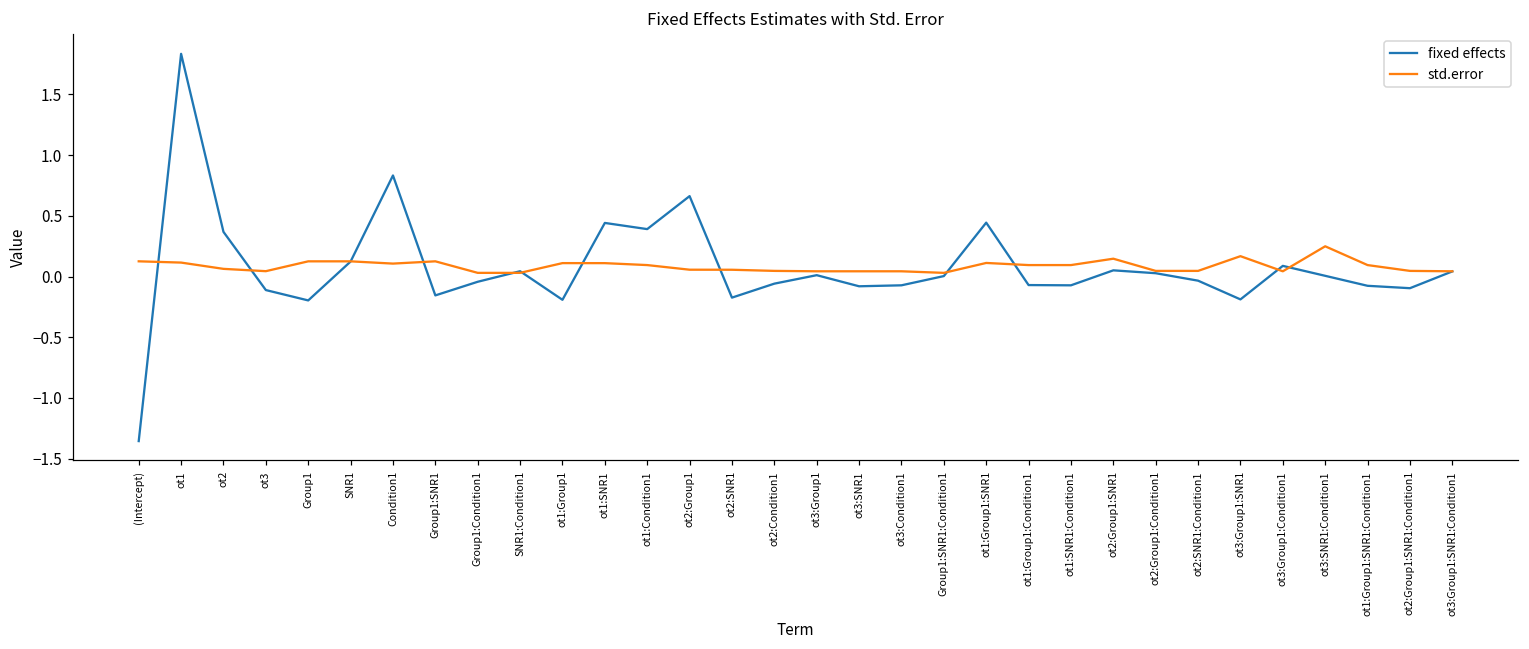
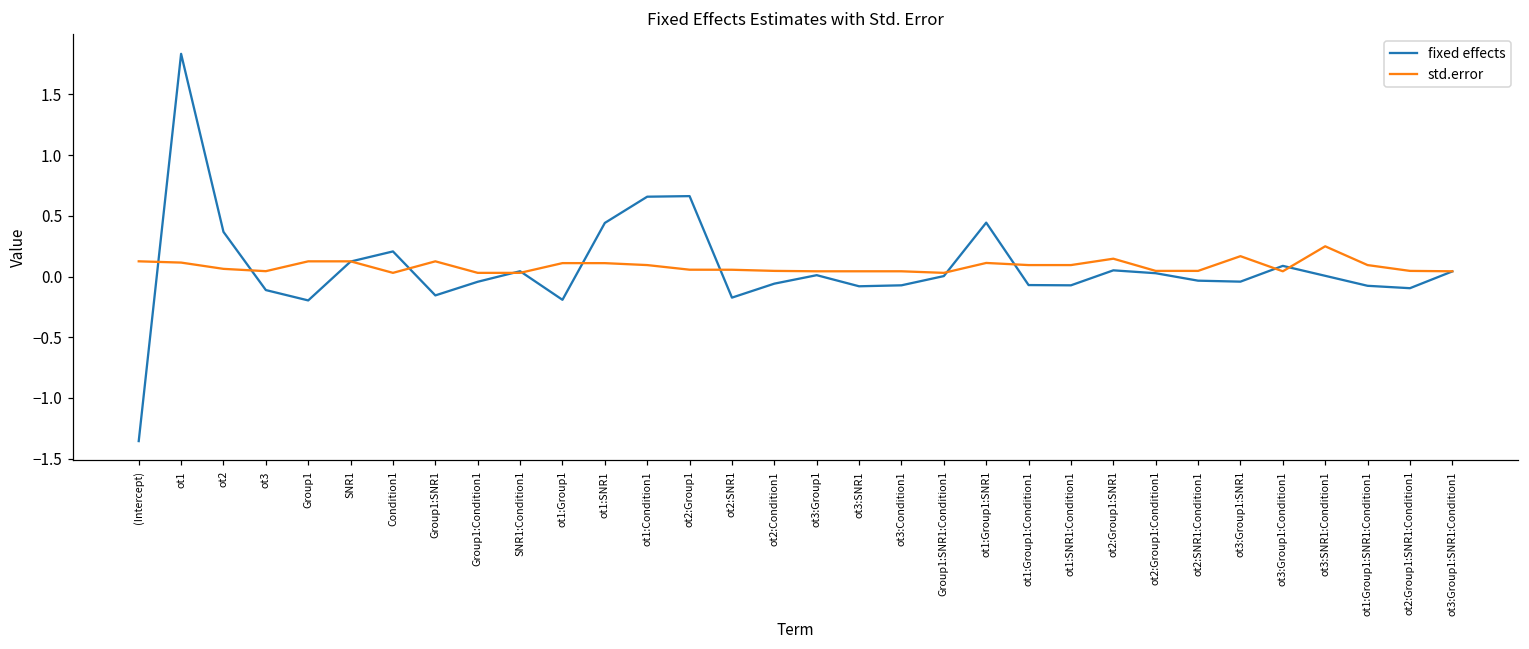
fixed effects, Condition1: 0.83 -> 0.21
std.error, Condition1: 0.11 -> 0.03
fixed effects, ot1:Condition1: 0.39 -> 0.66
fixed effects, ot3:Group1:SNR1: -0.19 -> -0.04
